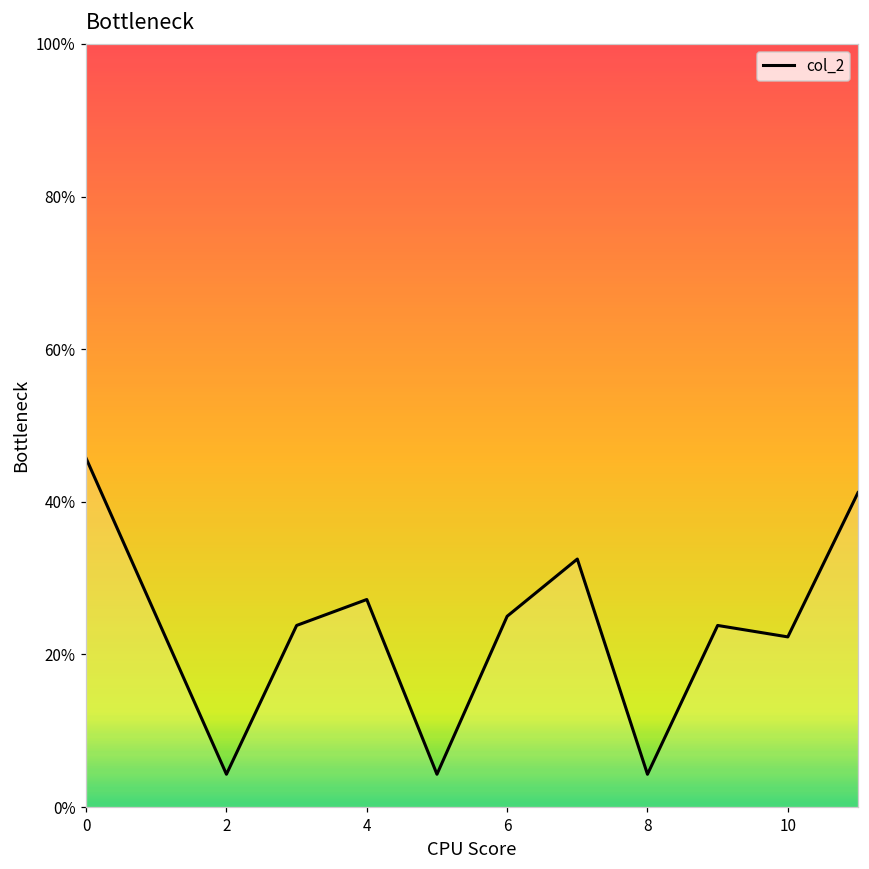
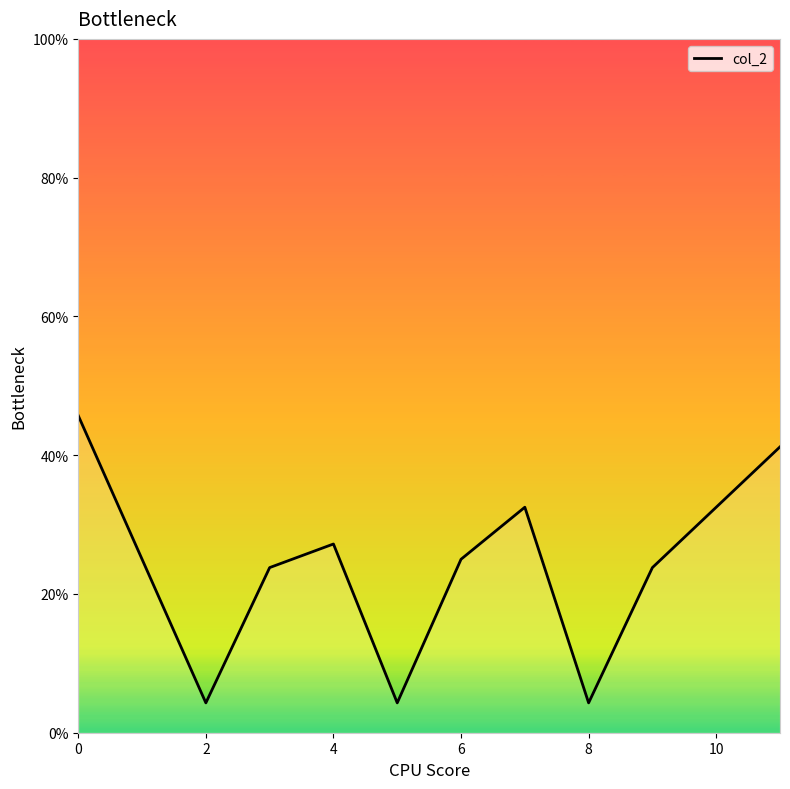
10: 22% -> 33%
